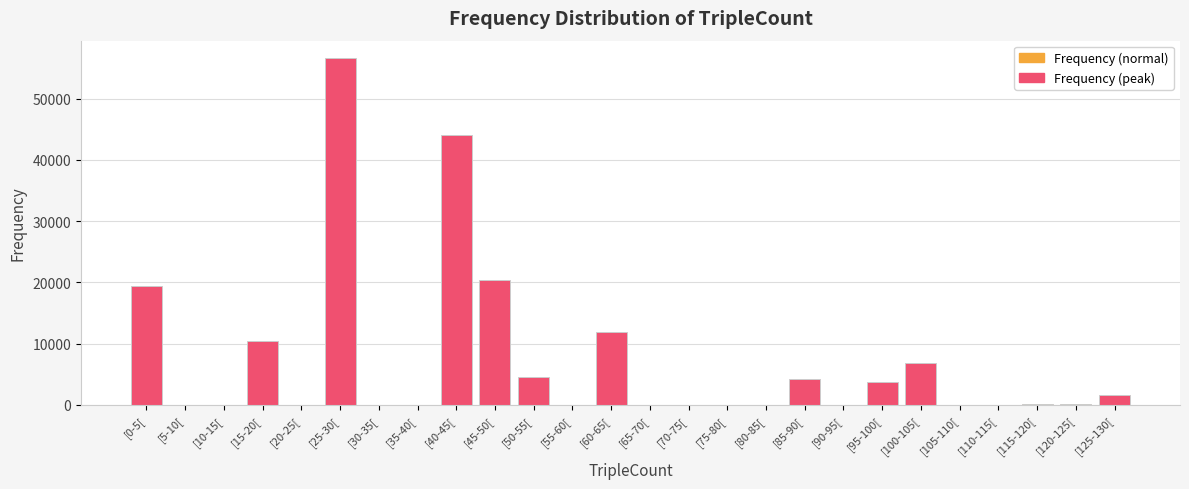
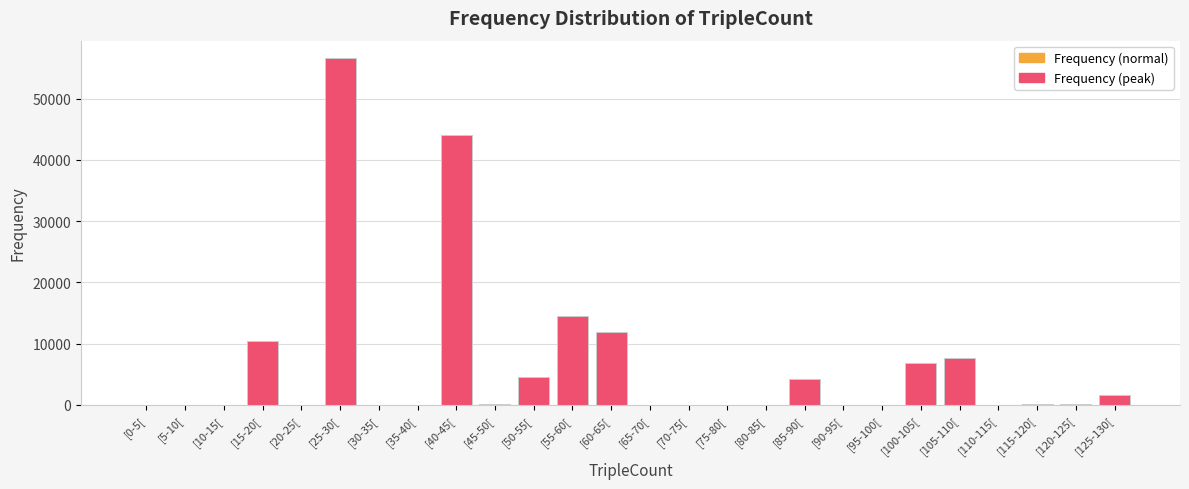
[0-5[: 19000 -> 0
[45-50[: 20000 -> 0
[55-60[: 0 -> 15000
[95-100[: 4000 -> 0
[105-110[: 0 -> 8000
